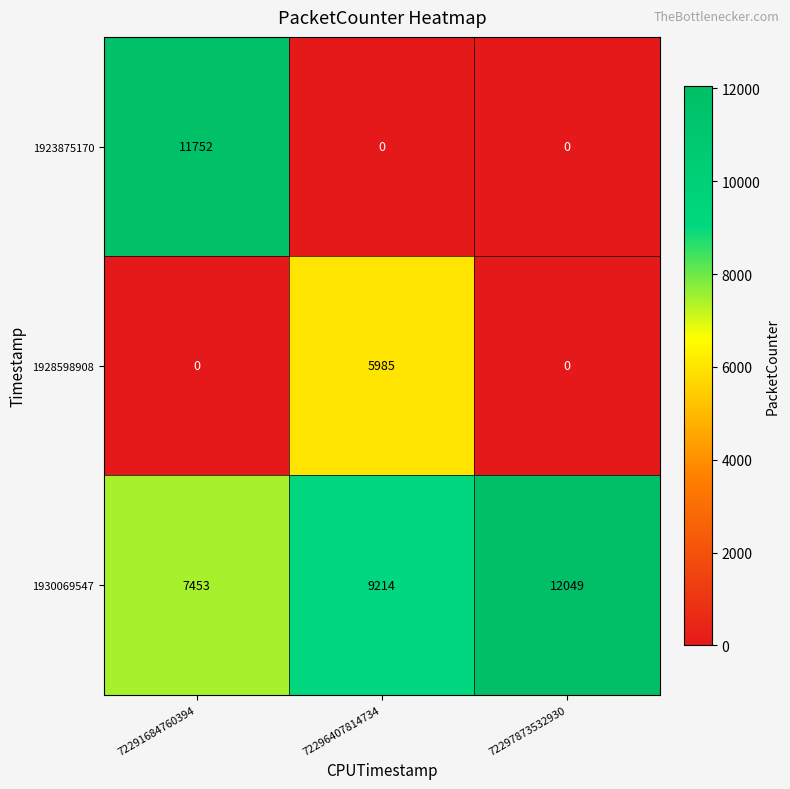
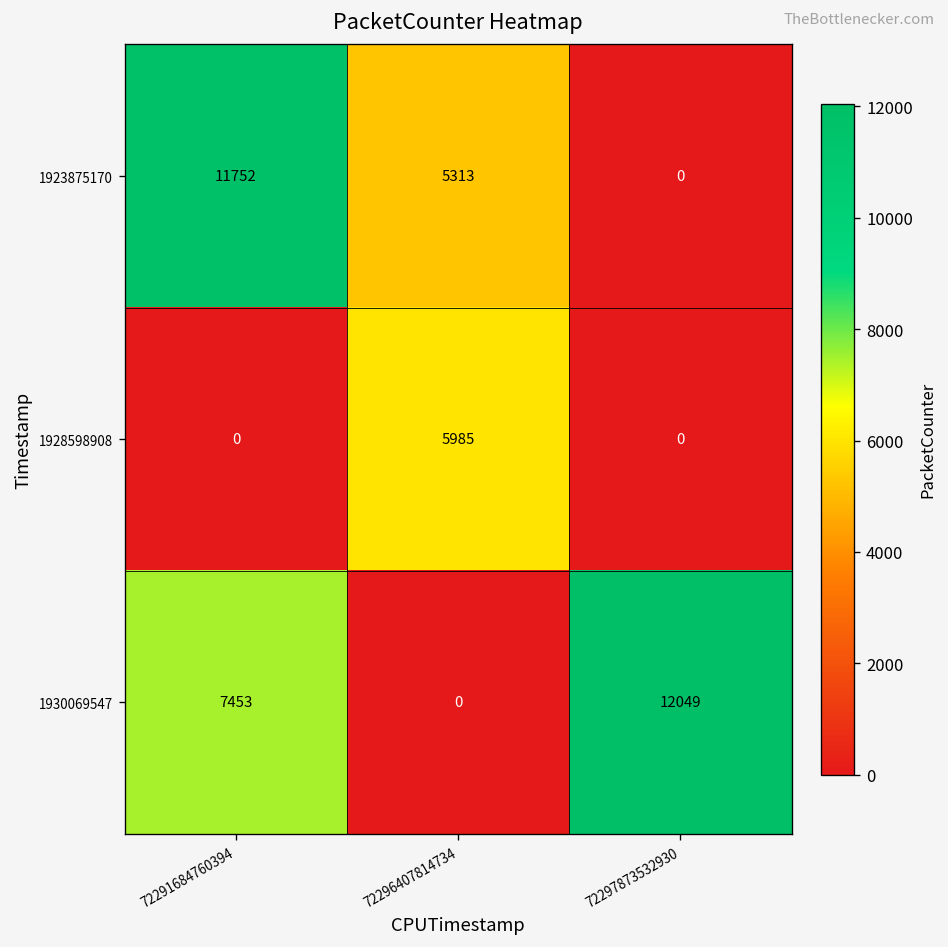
1923875170, 72296407814734: 0 -> 5313
1930069547, 72296407814734: 9214 -> 0
